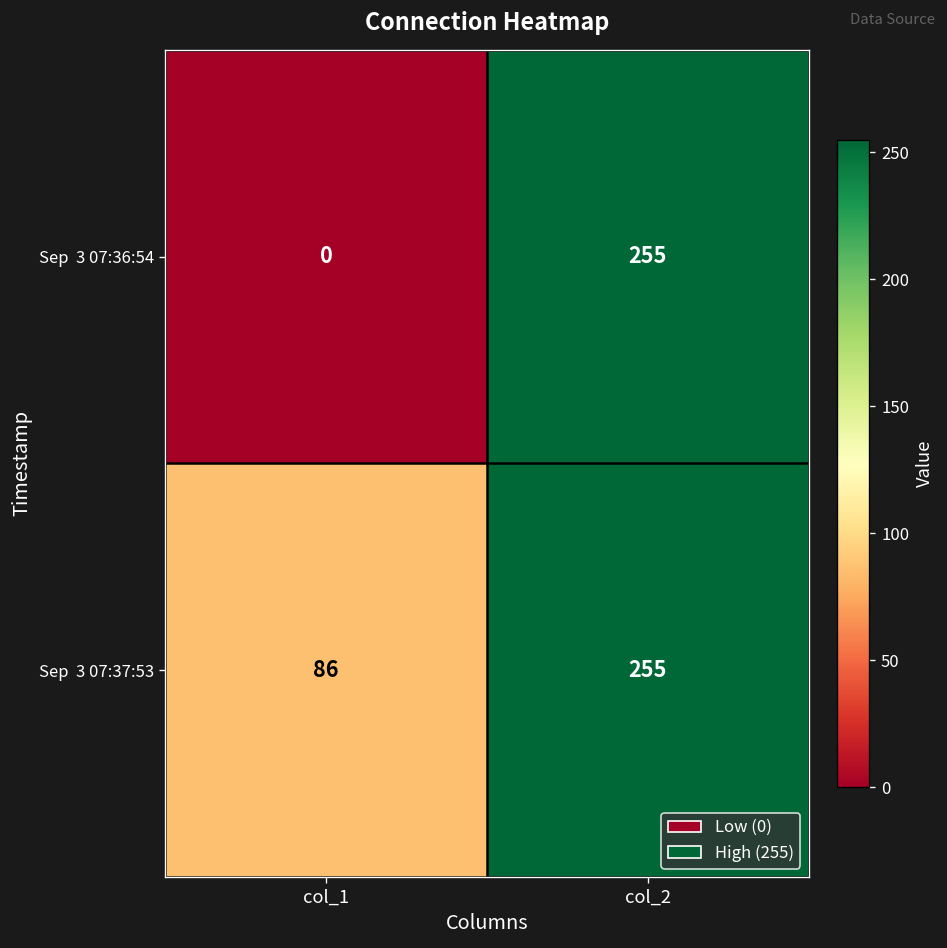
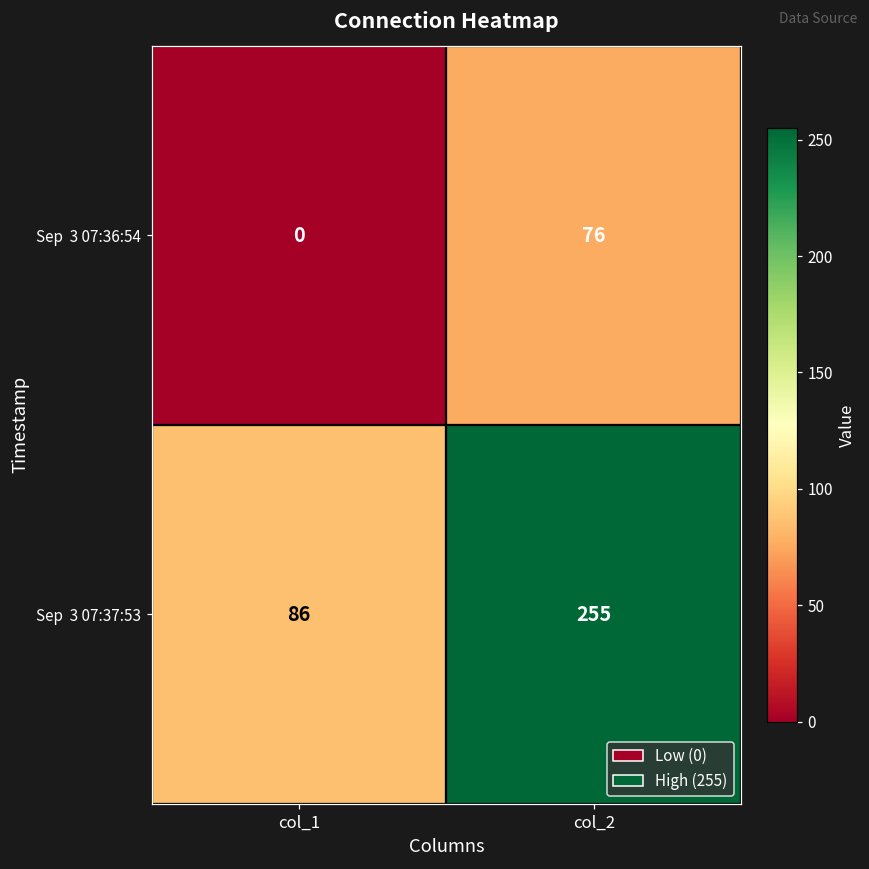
Sep 3 07:36:54, col_2: 255 -> 76
